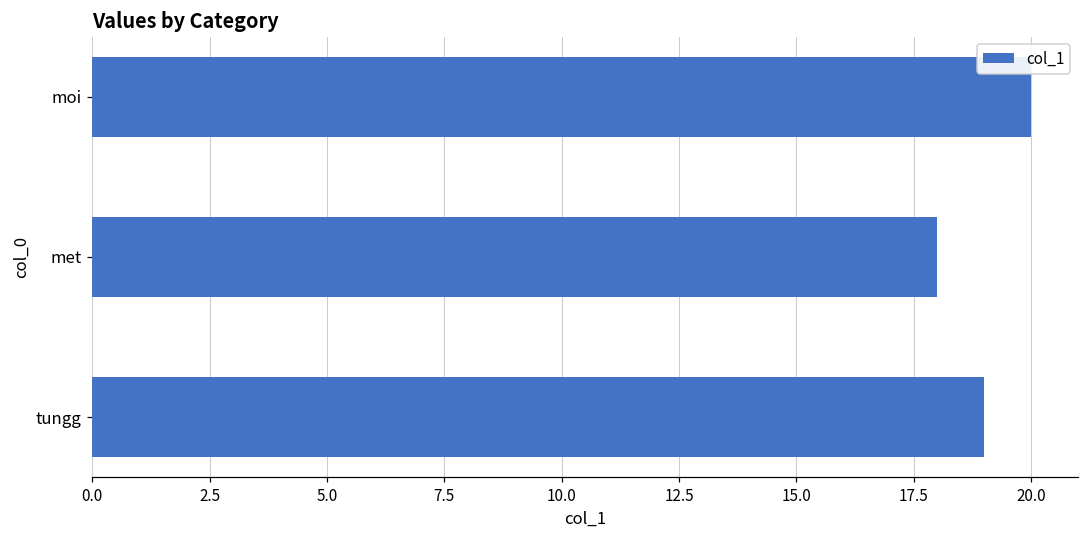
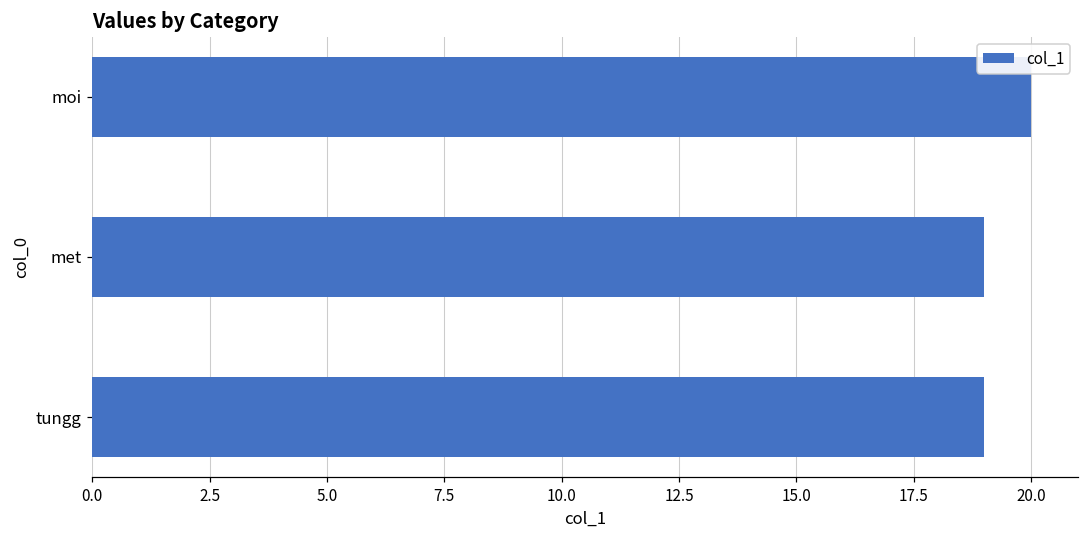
met: 18 -> 19
